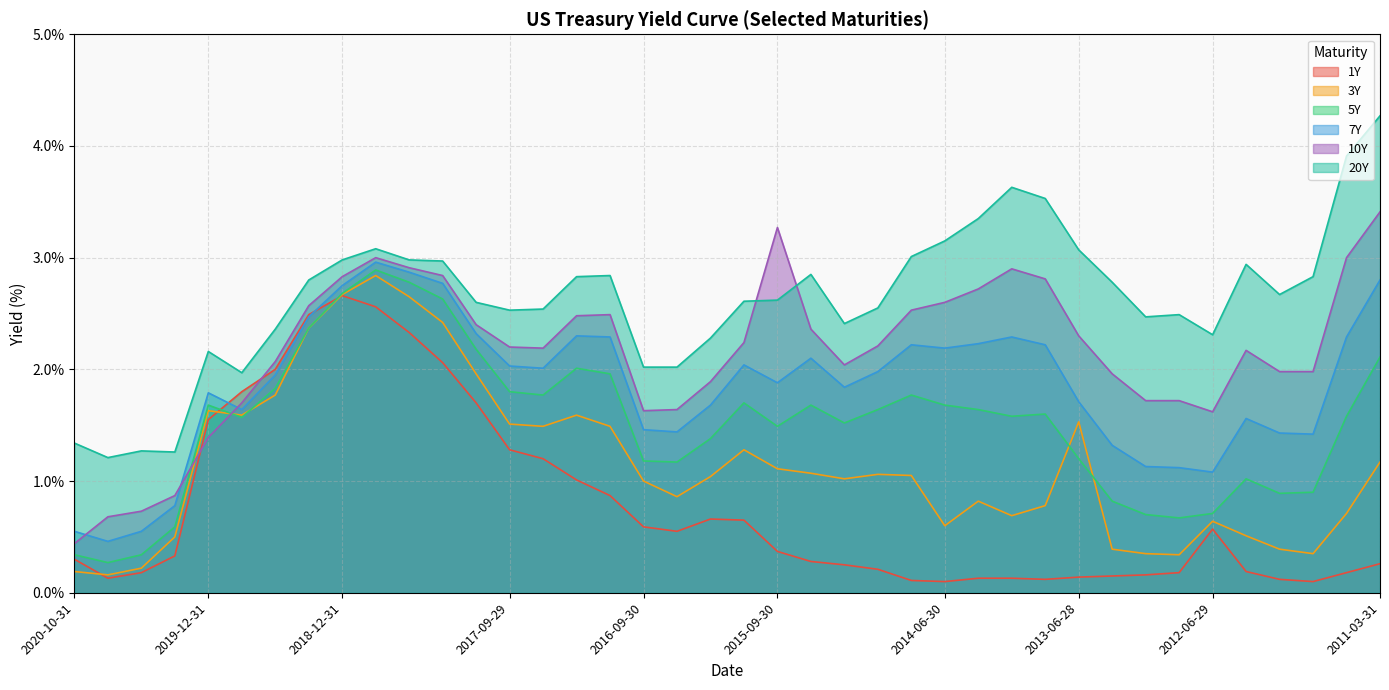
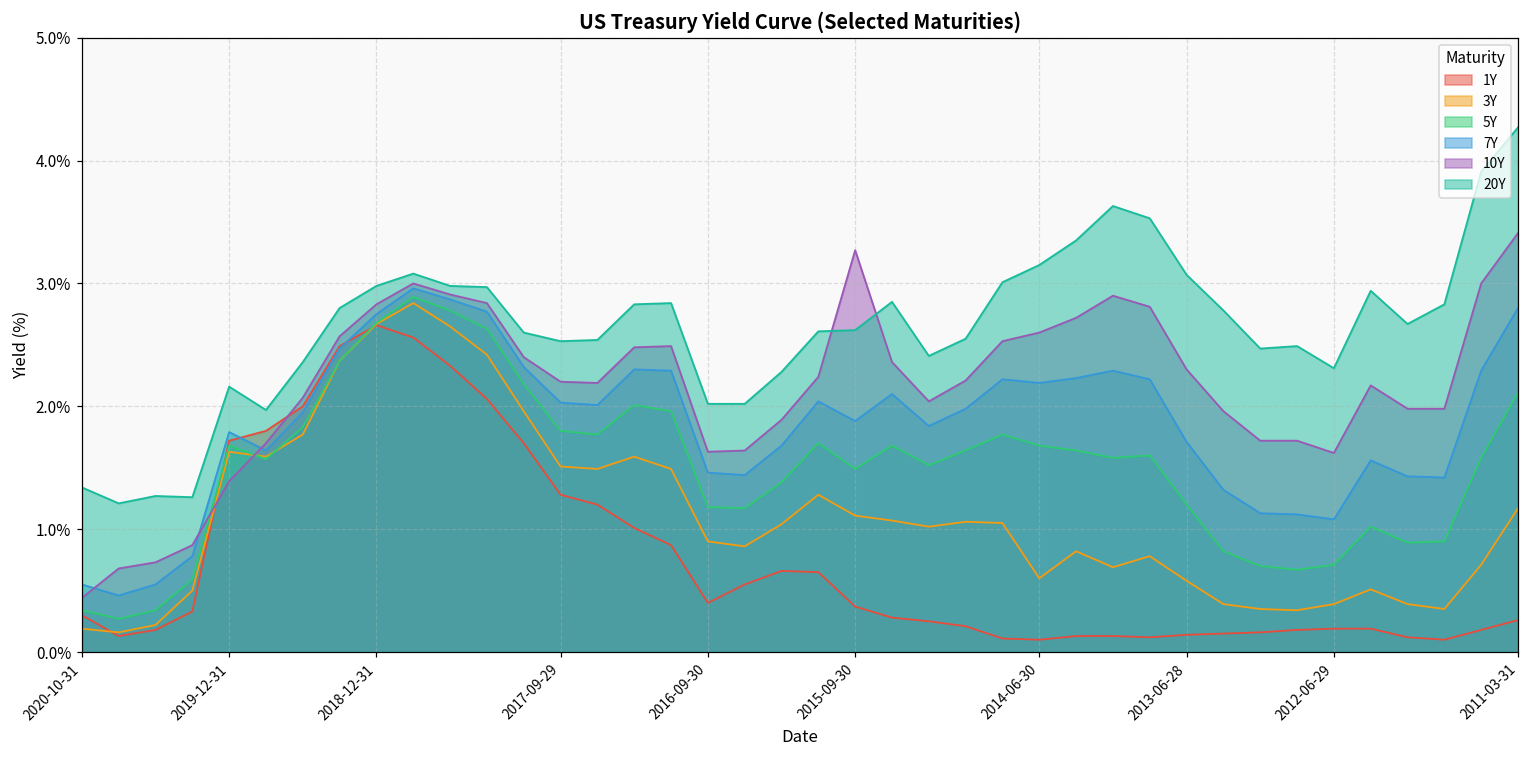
1Y, 2019-12-31: 1.55% -> 1.72%
1Y, 2016-09-30: 0.59% -> 0.40%
3Y, 2016-09-30: 1.0% -> 0.9%
3Y, 2013-06-28: 1.53% -> 0.58%
1Y, 2012-06-29: 0.57% -> 0.19%
3Y, 2012-06-29: 0.64% -> 0.39%
